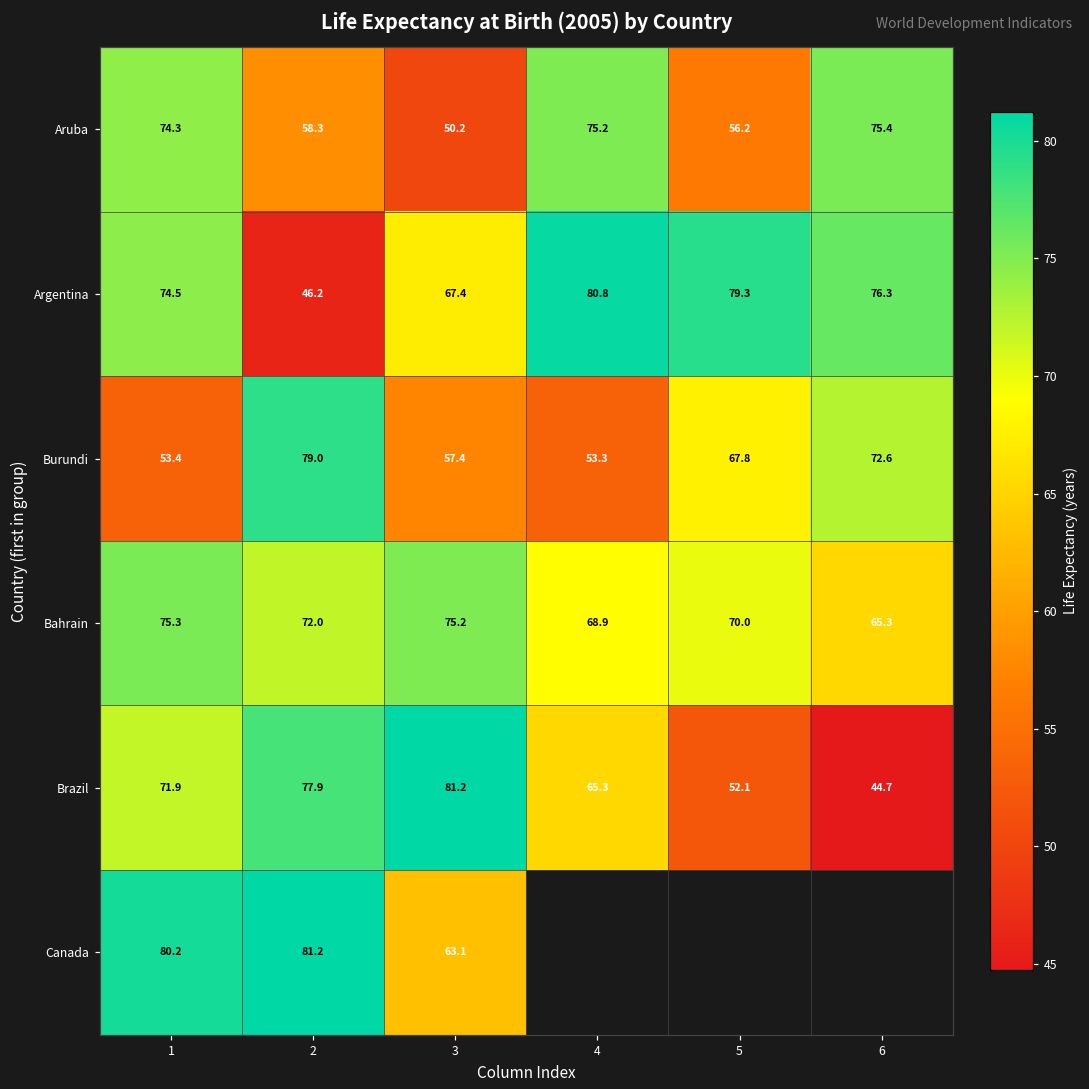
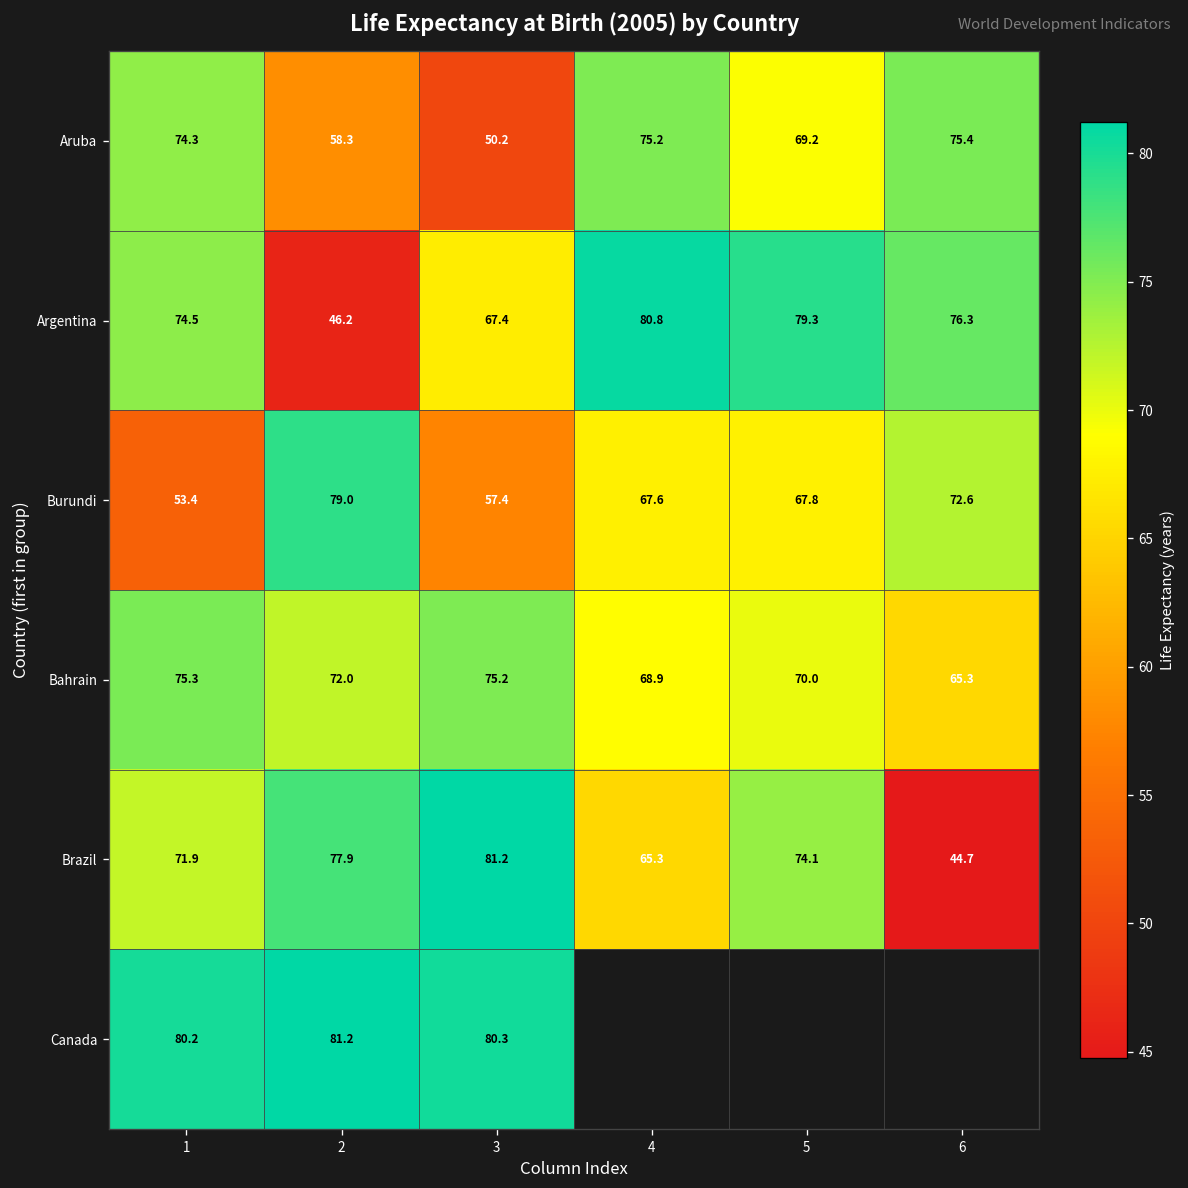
Aruba, 5: 56.2 -> 69.2
Burundi, 4: 53.3 -> 67.6
Brazil, 5: 52.1 -> 74.1
Canada, 3: 63.1 -> 80.3
